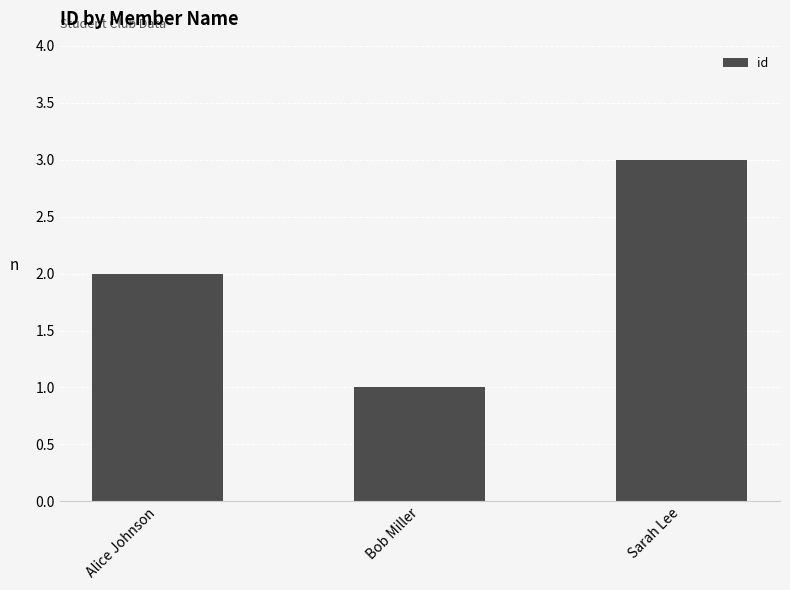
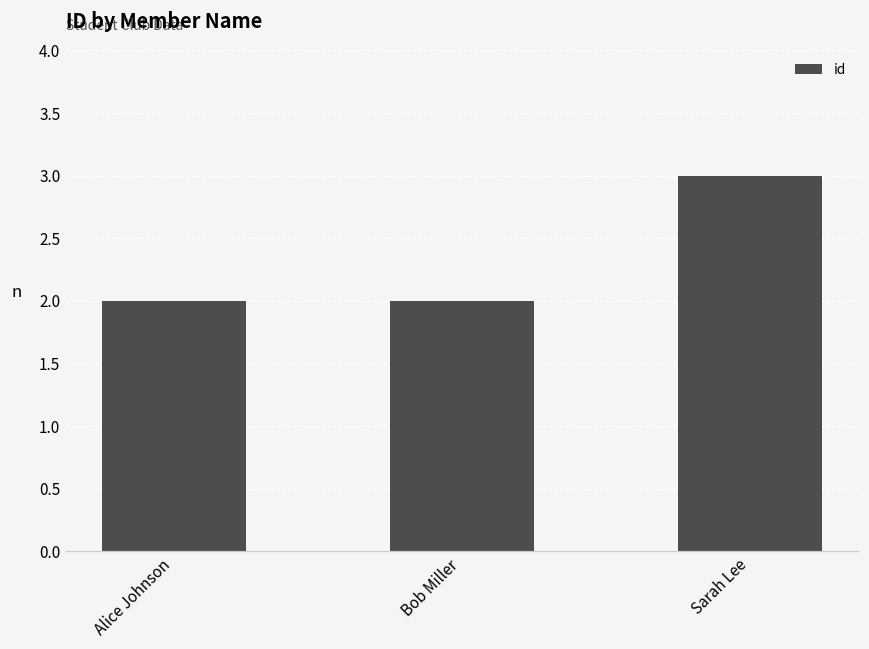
Bob Miller: 1 -> 2
